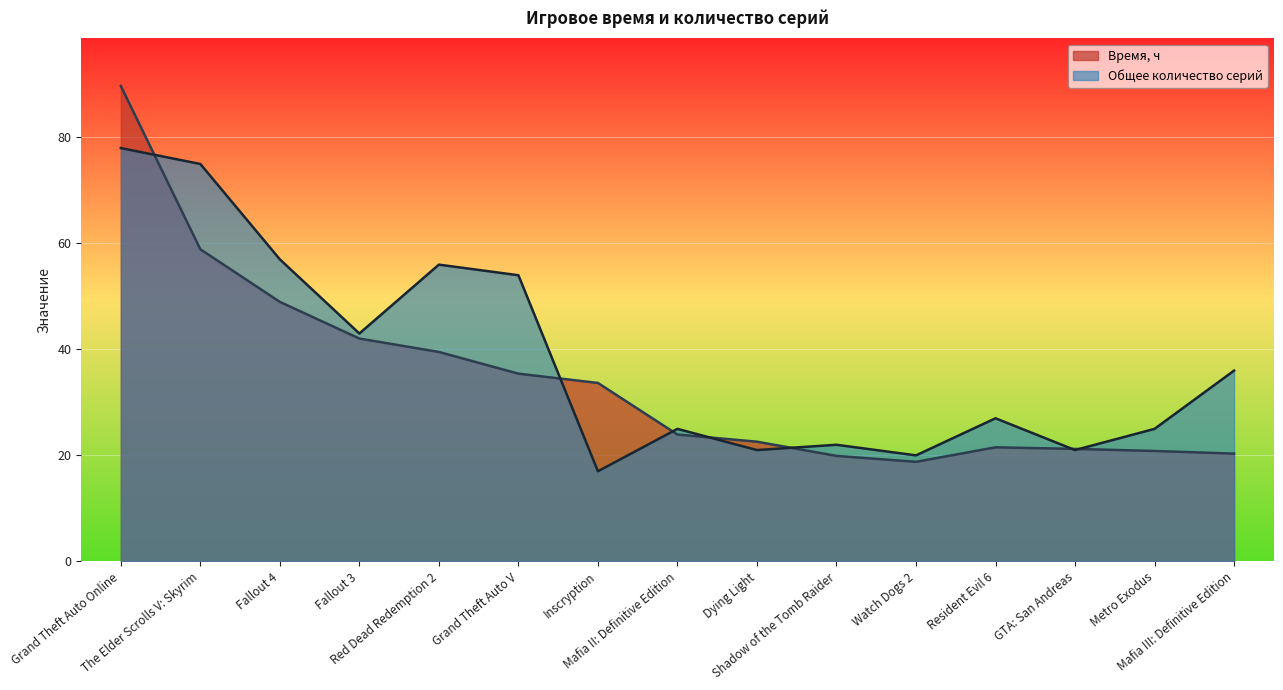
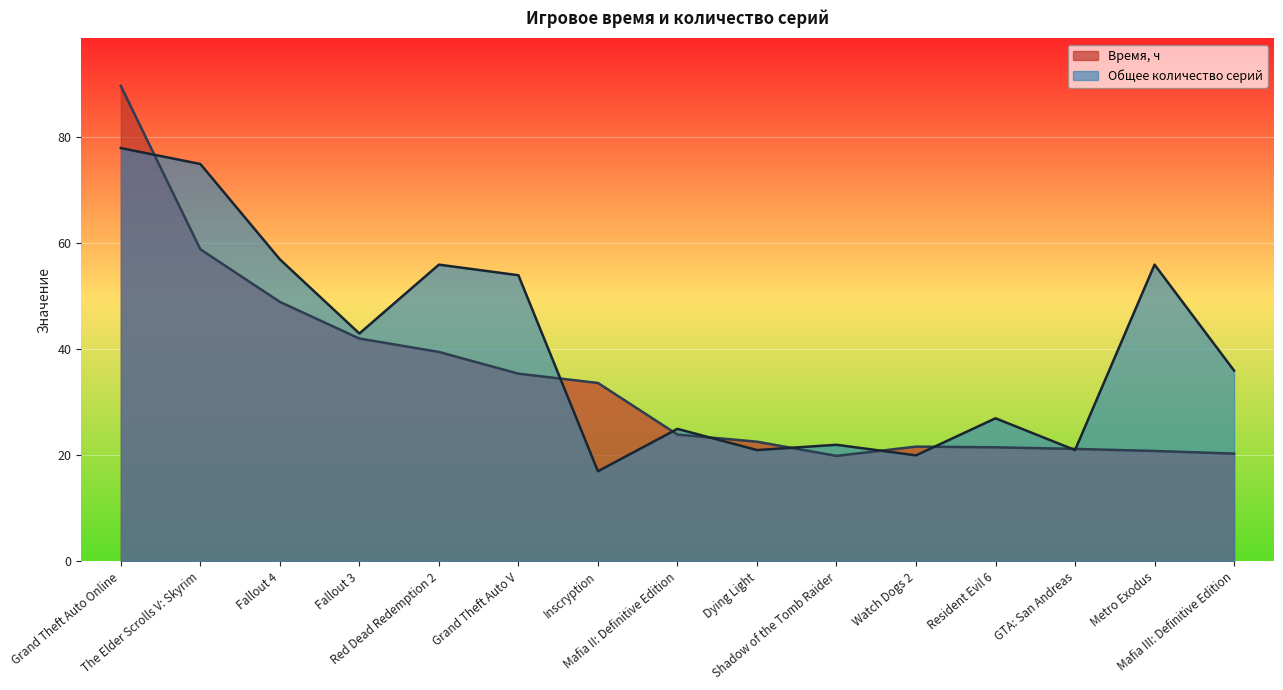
Время, ч, Watch Dogs 2: 19 -> 22
Общее количество серий, Metro Exodus: 25 -> 56
